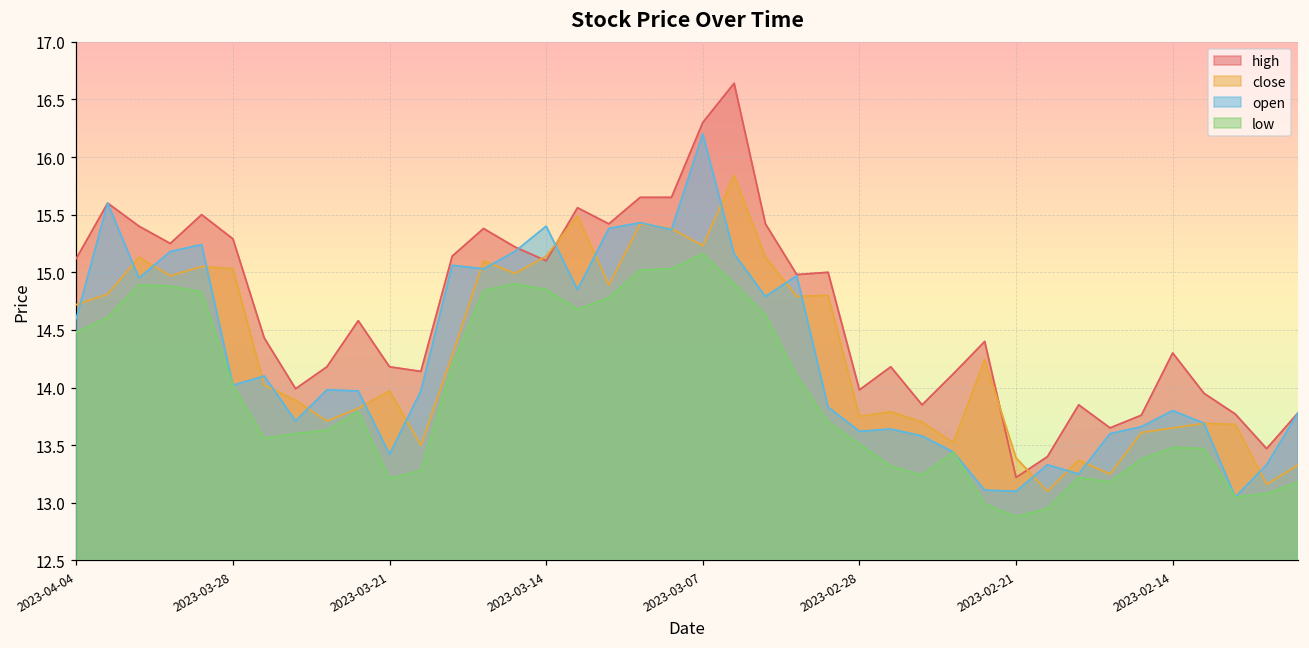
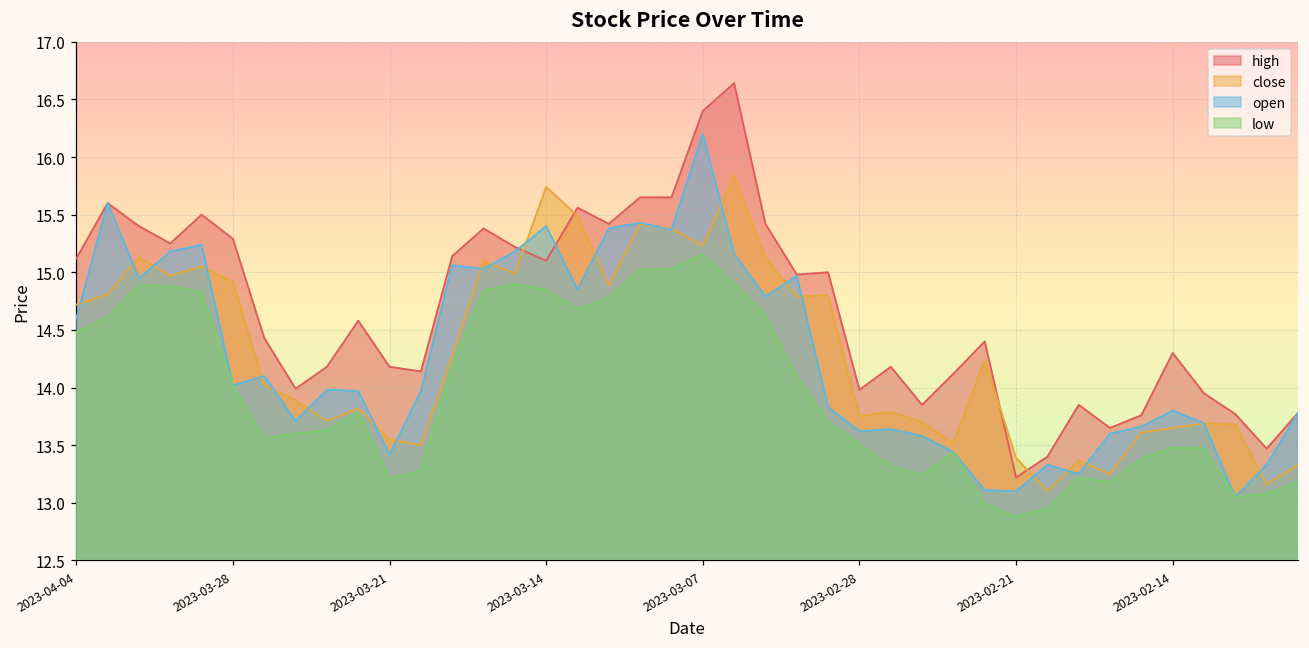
close, 2023-03-28: 15.03 -> 14.92
close, 2023-03-21: 13.97 -> 13.55
close, 2023-03-14: 15.14 -> 15.74
high, 2023-03-07: 16.3 -> 16.4
